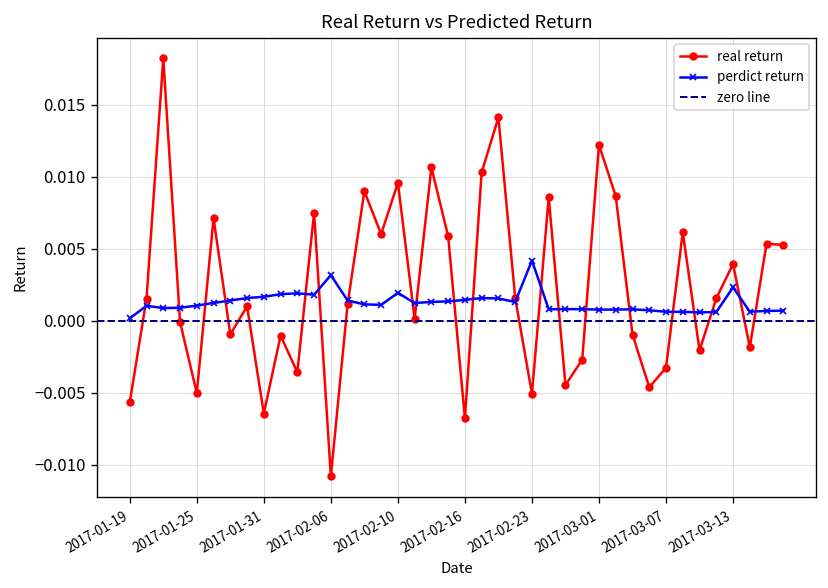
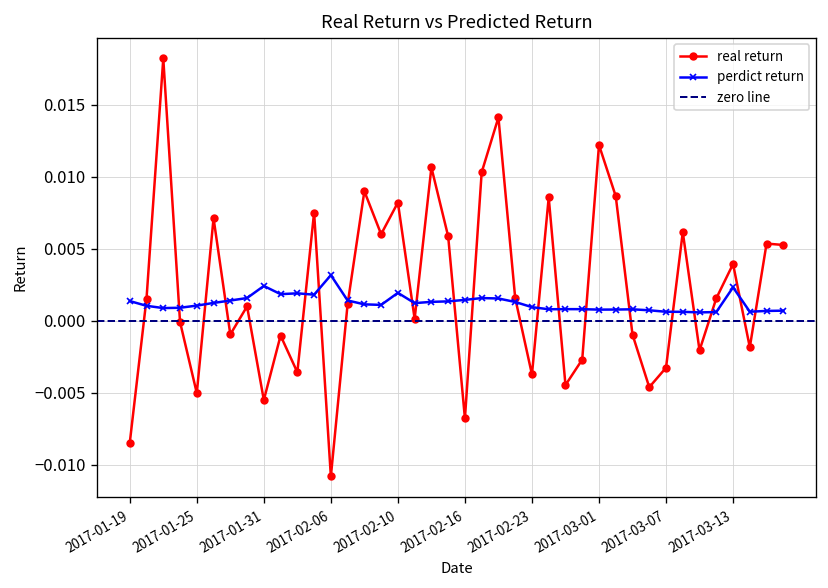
real return, 2017-01-19: -0.0057 -> -0.0085
perdict return, 2017-01-19: 0.0002 -> 0.0014
real return, 2017-01-31: -0.0064 -> -0.0055
perdict return, 2017-01-31: 0.0017 -> 0.0024
real return, 2017-02-10: 0.0096 -> 0.0082
real return, 2017-02-23: -0.0051 -> -0.0037
perdict return, 2017-02-23: 0.0042 -> 0.0010
